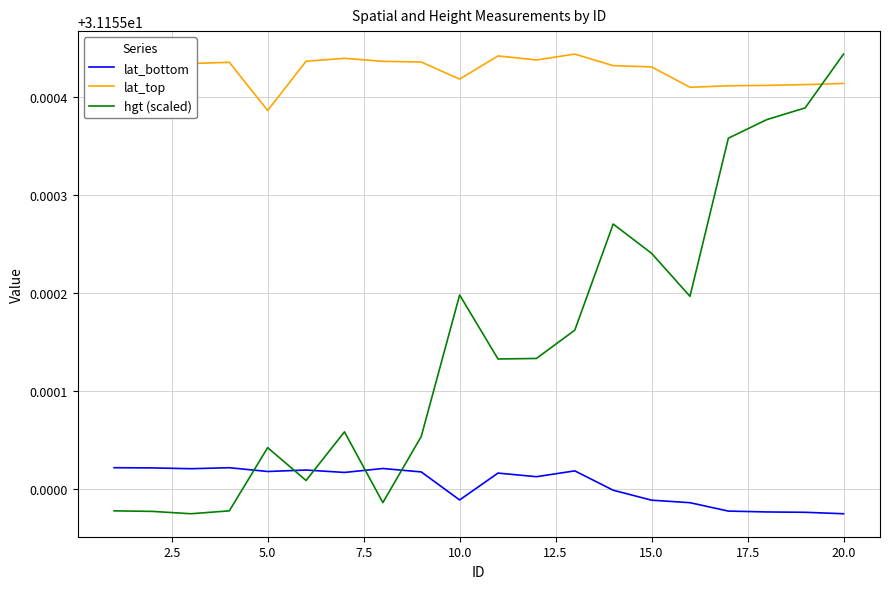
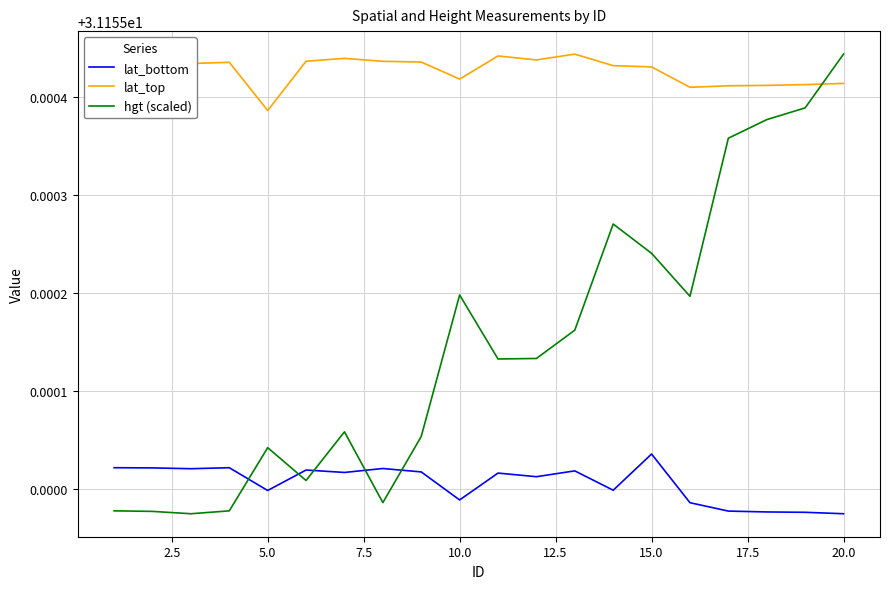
lat_bottom, 5.0: 31.15502 -> 31.15500
lat_bottom, 15.0: 31.15499 -> 31.15504
